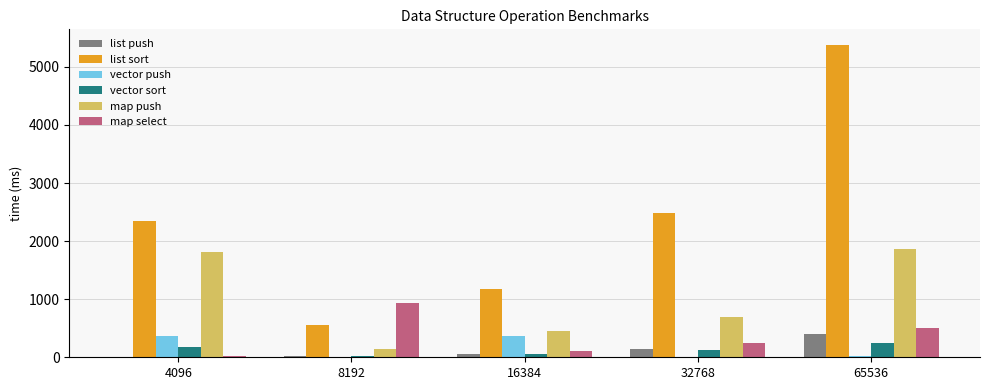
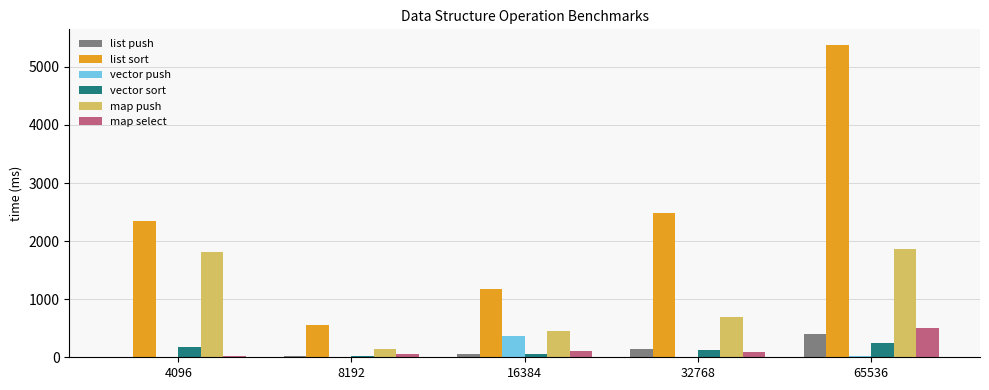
vector push, 4096: 400 -> 0
map select, 8192: 900 -> 100
map select, 32768: 200 -> 100
